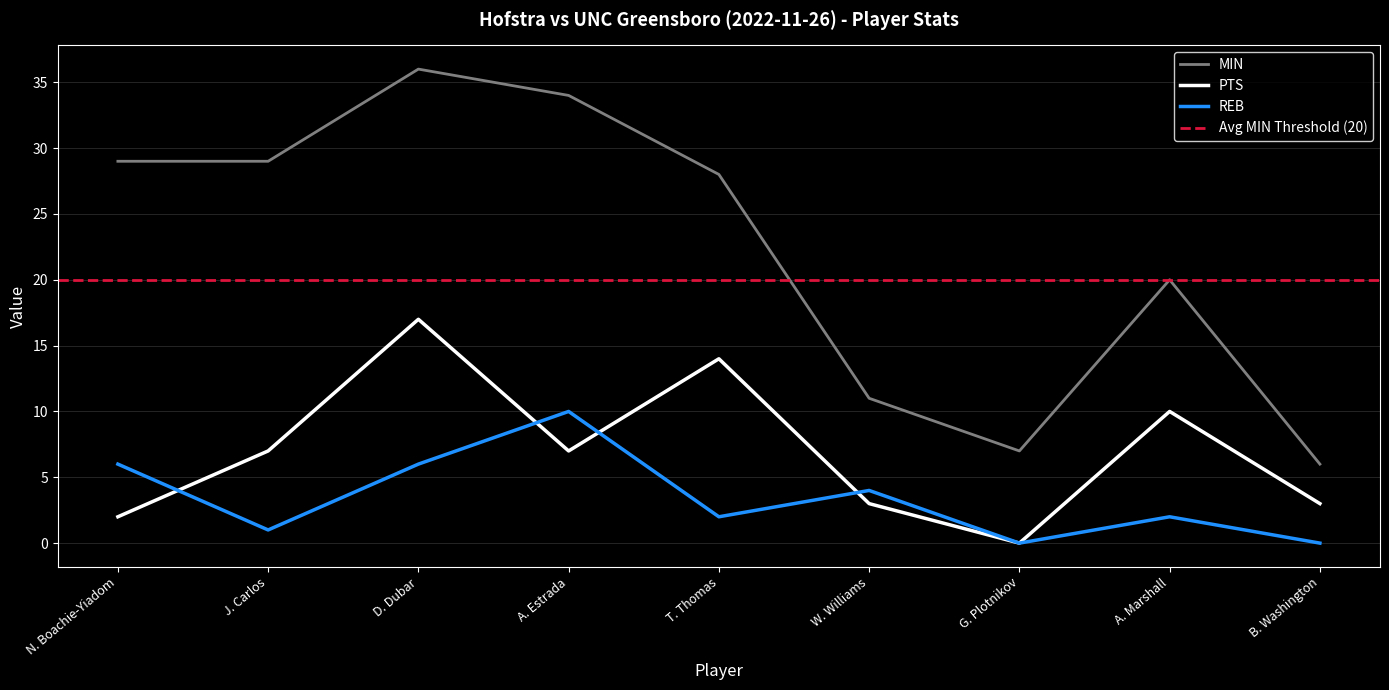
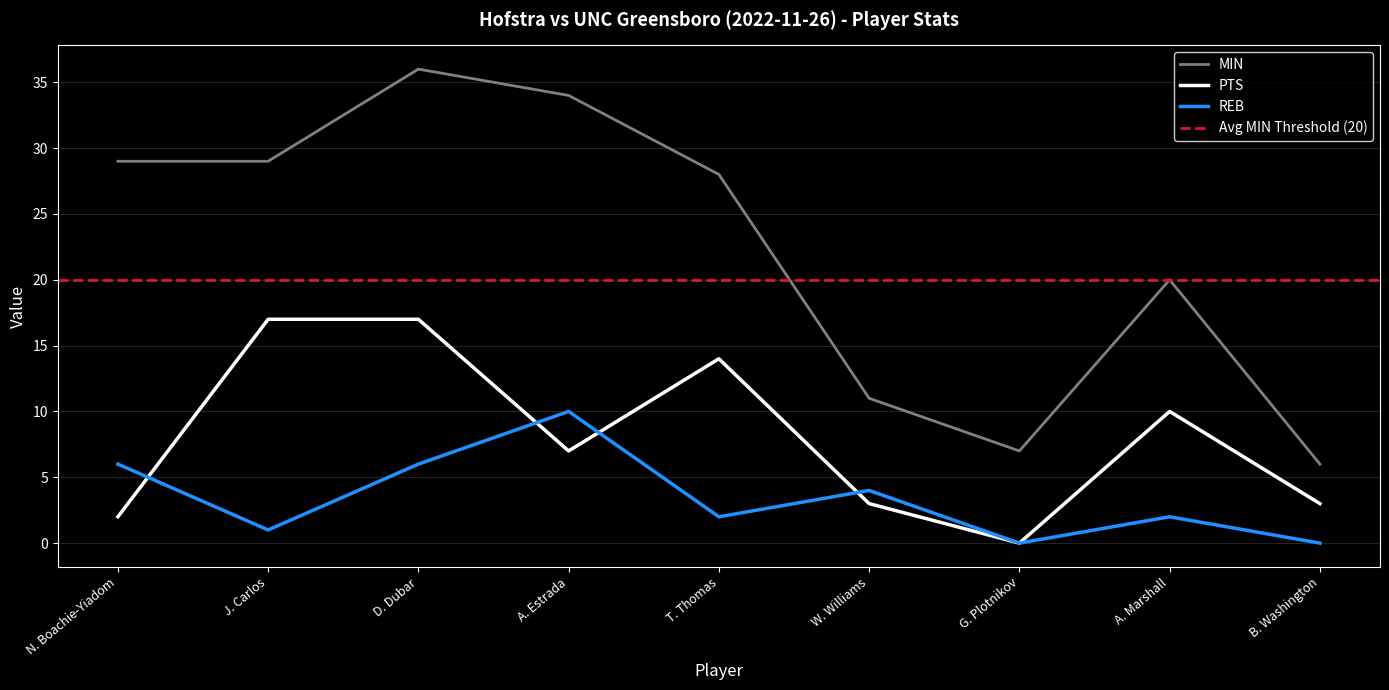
PTS, J. Carlos: 7 -> 17
